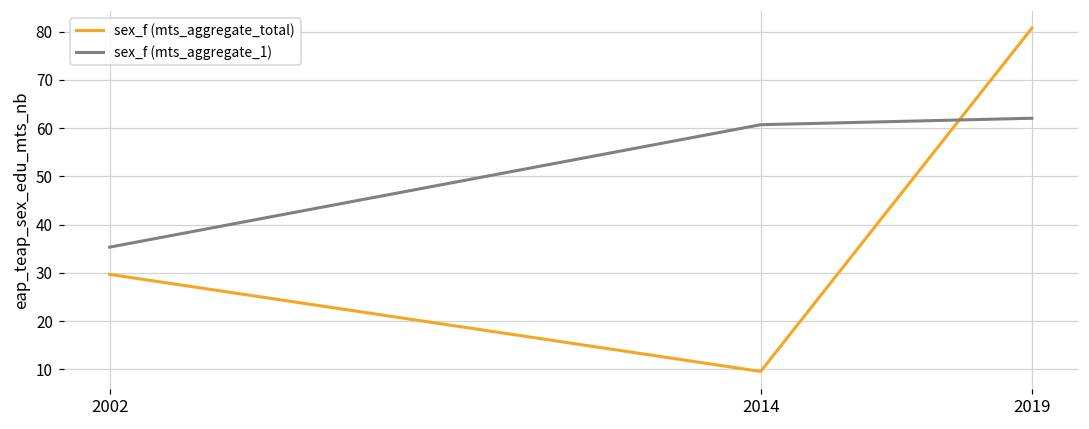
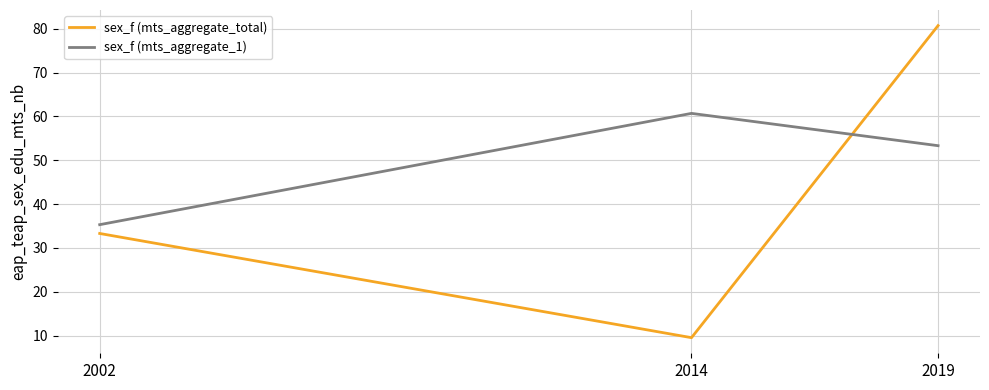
sex_f (mts_aggregate_total), 2002: 30 -> 33
sex_f (mts_aggregate_1), 2019: 62 -> 53
